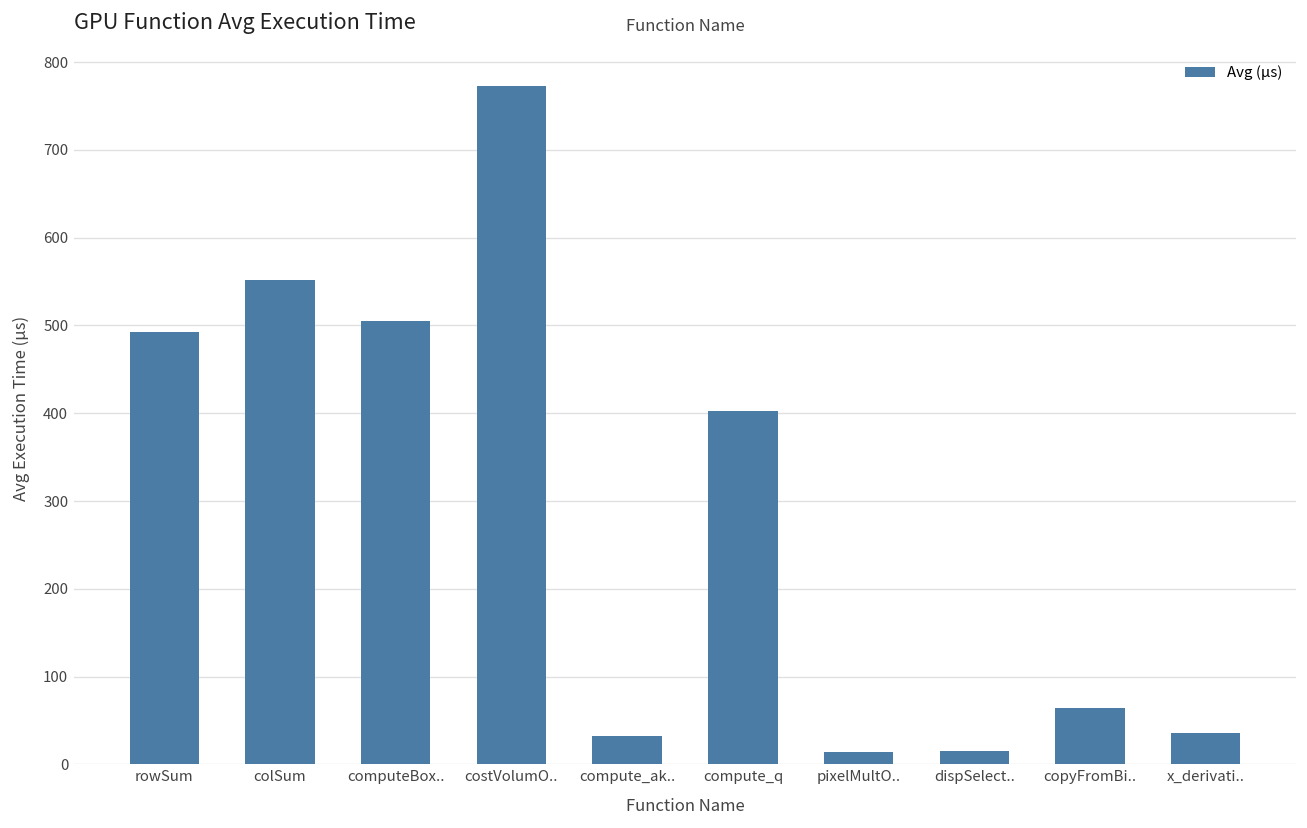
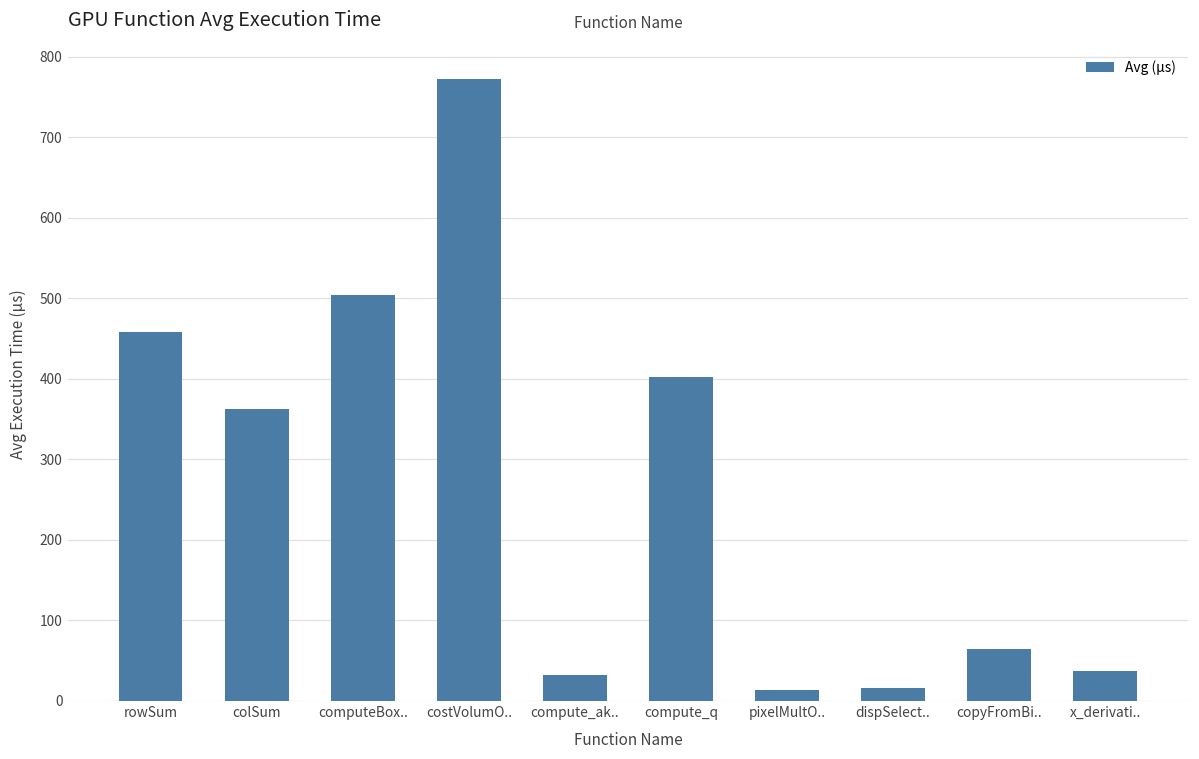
rowSum: 490 -> 460
colSum: 550 -> 360
